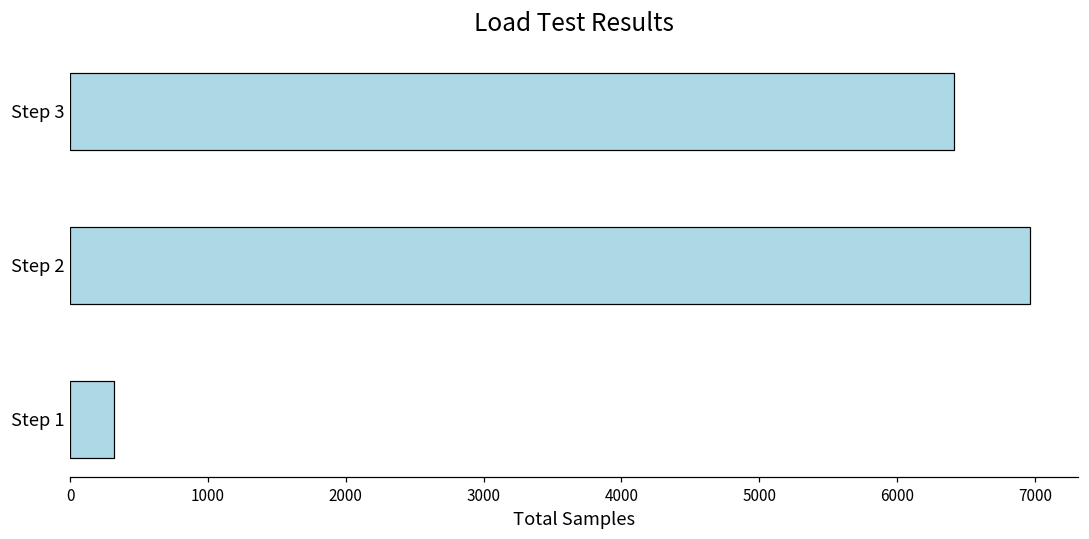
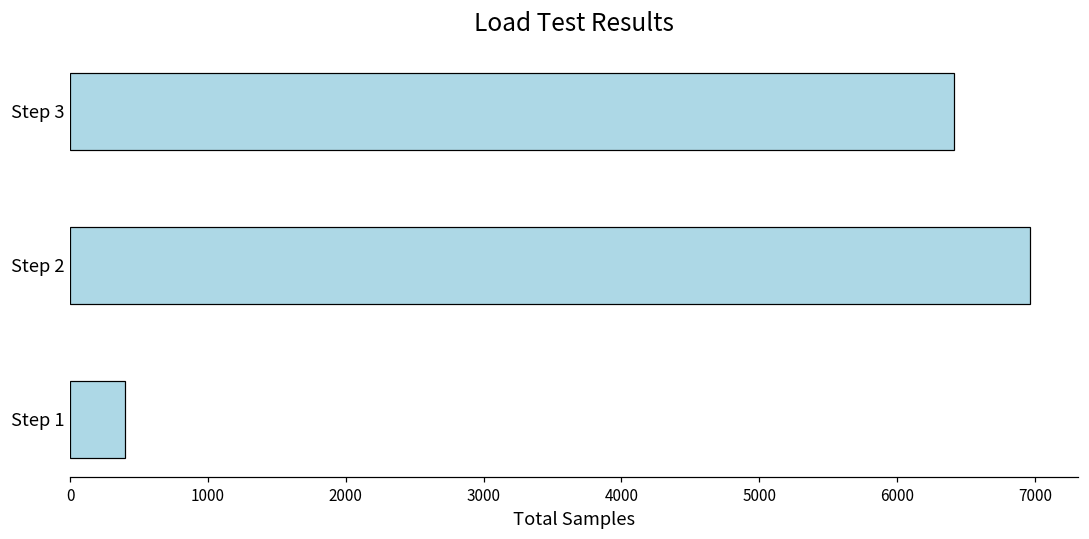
Step 1: 320 -> 400
